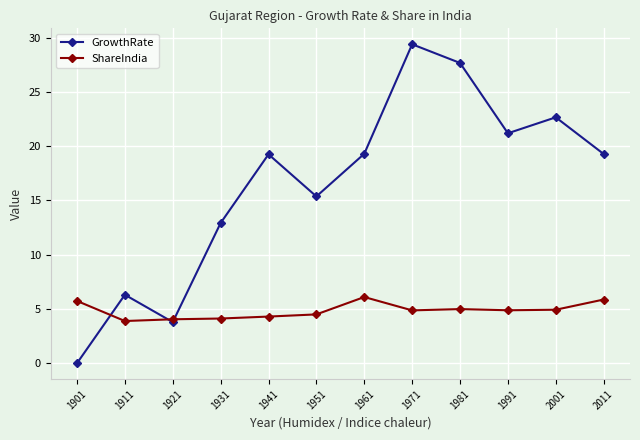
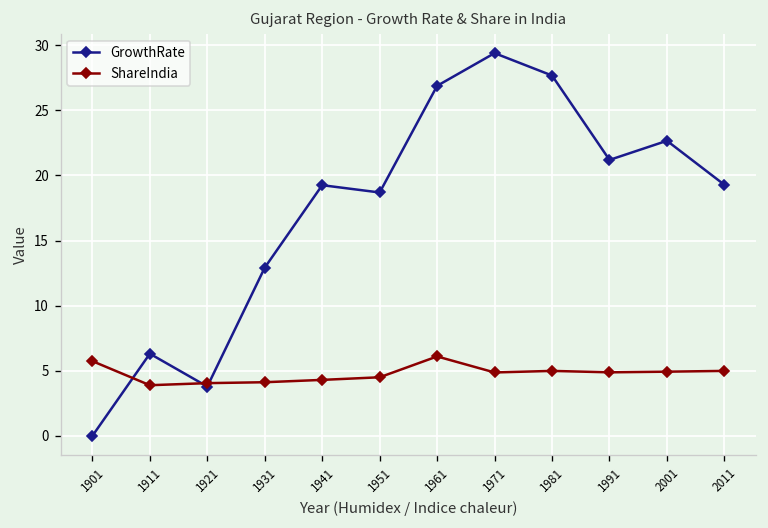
GrowthRate, 1951: 15.4 -> 18.7
GrowthRate, 1961: 19.3 -> 26.9
ShareIndia, 2011: 5.9 -> 5.0
